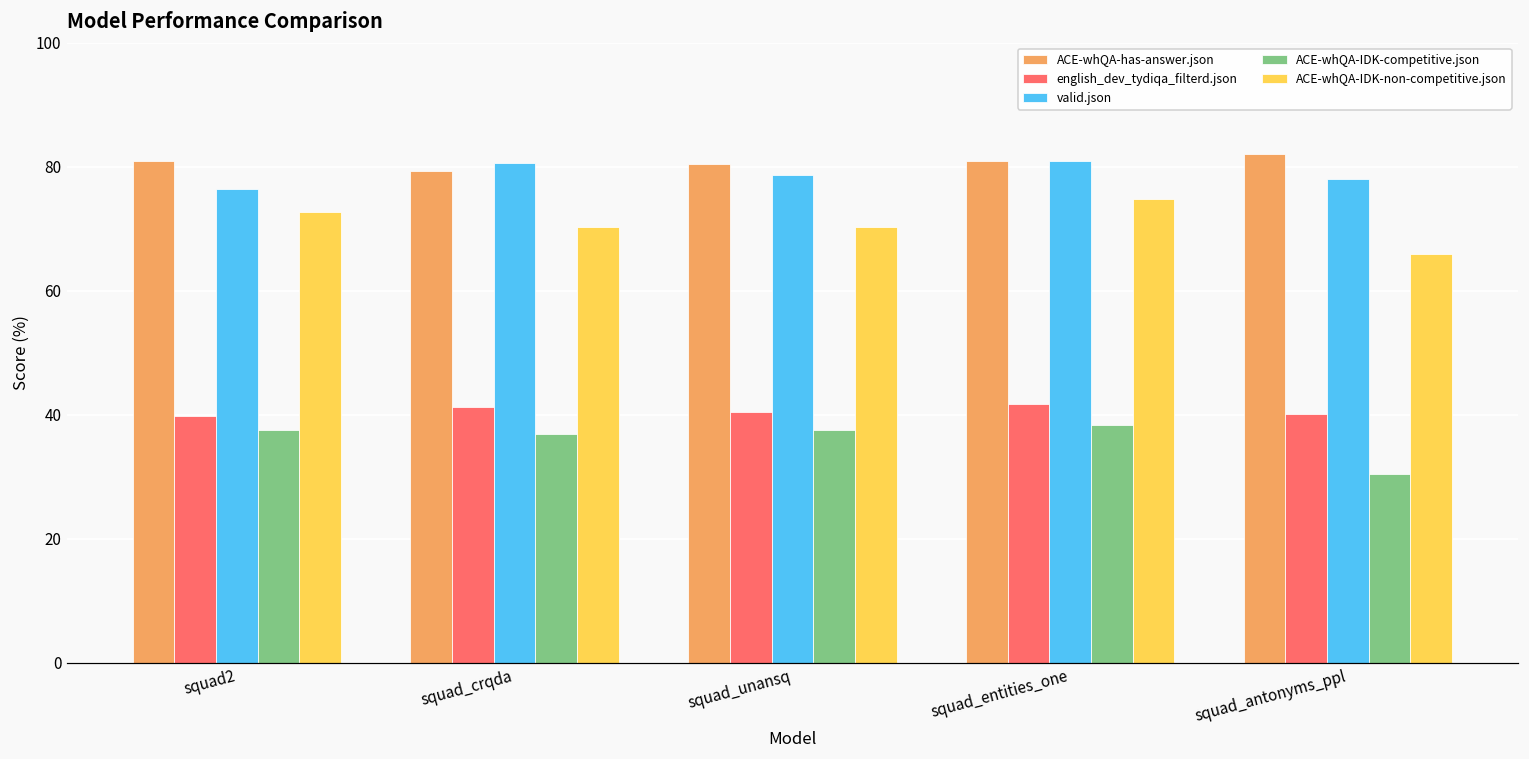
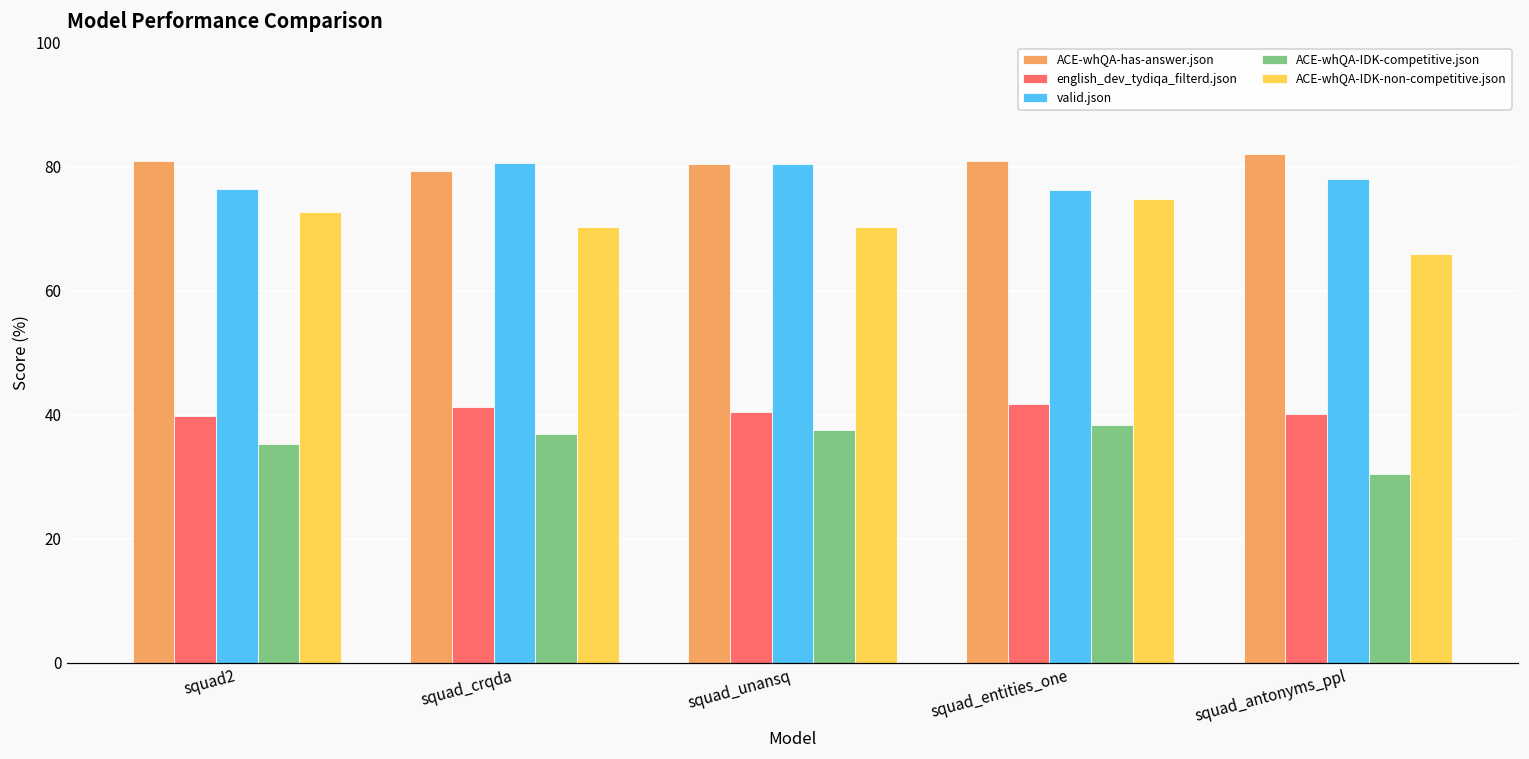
ACE-whQA-IDK-competitive.json, squad2: 38 -> 35
valid.json, squad_unansq: 79 -> 80
valid.json, squad_entities_one: 81 -> 76
